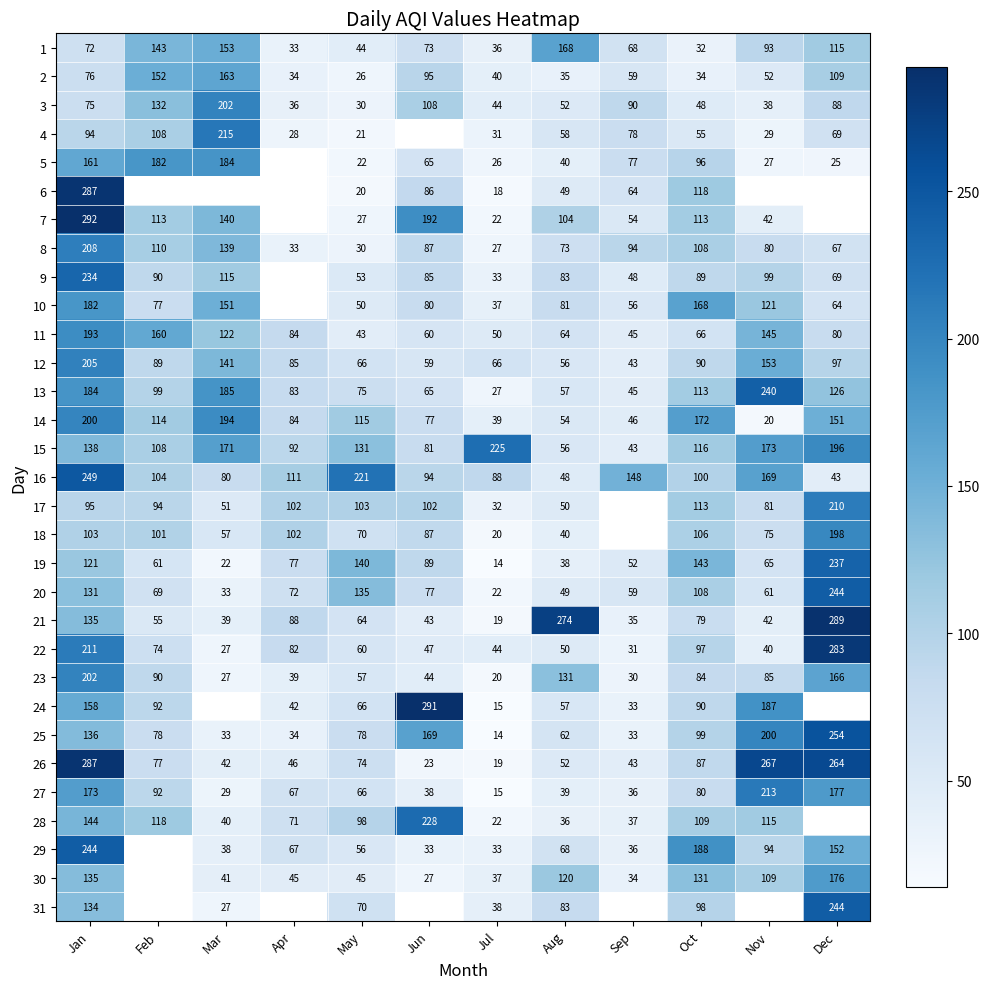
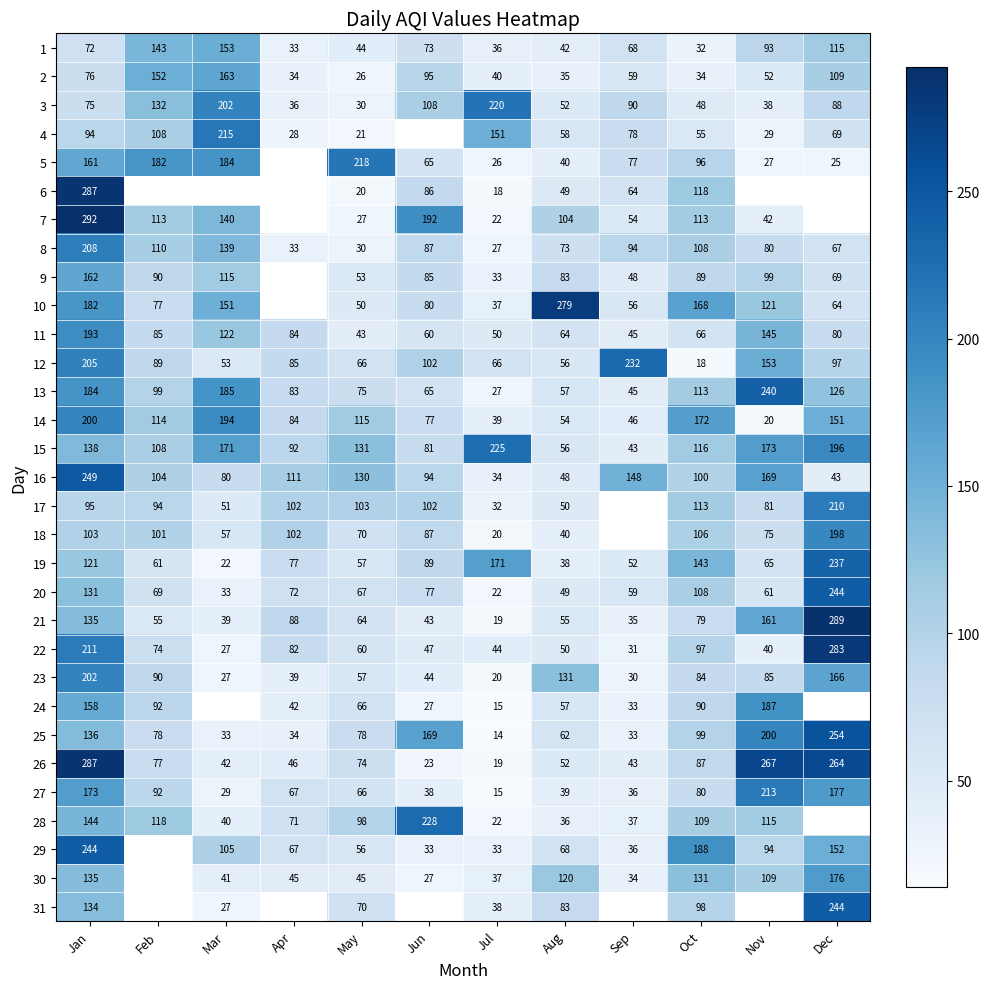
1, Aug: 168 -> 42
3, Jul: 44 -> 220
4, Jul: 31 -> 151
5, May: 22 -> 218
9, Jan: 234 -> 162
10, Aug: 81 -> 279
11, Feb: 160 -> 85
12, Mar: 141 -> 53
12, Jun: 59 -> 102
12, Sep: 43 -> 232
12, Oct: 90 -> 18
16, May: 221 -> 130
16, Jul: 88 -> 34
19, May: 140 -> 57
19, Jul: 14 -> 171
20, May: 135 -> 67
21, Aug: 274 -> 55
21, Nov: 42 -> 161
24, Jun: 291 -> 27
29, Mar: 38 -> 105
